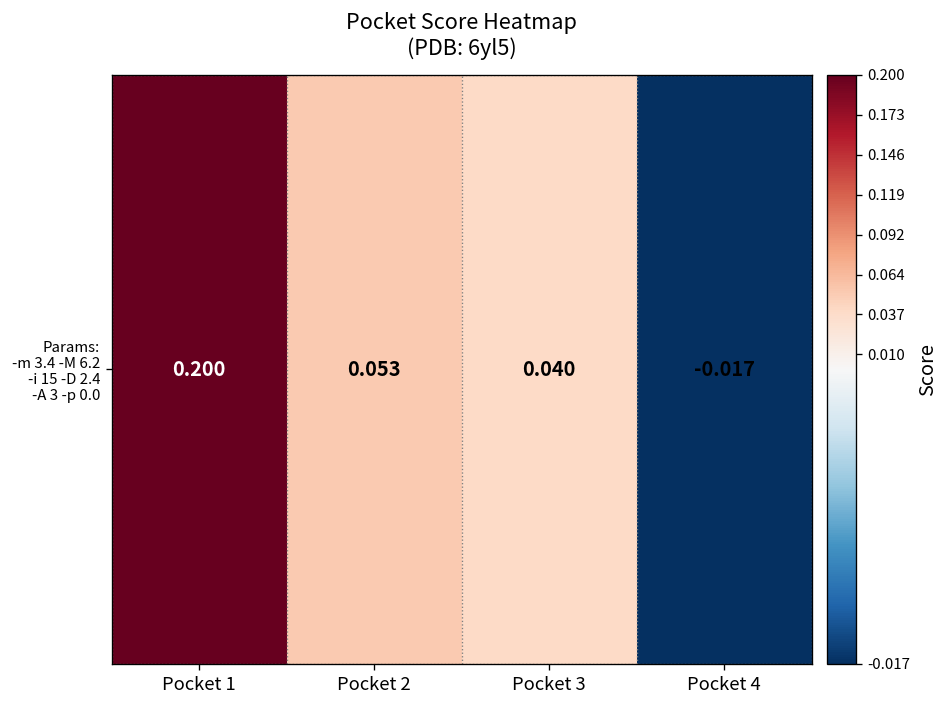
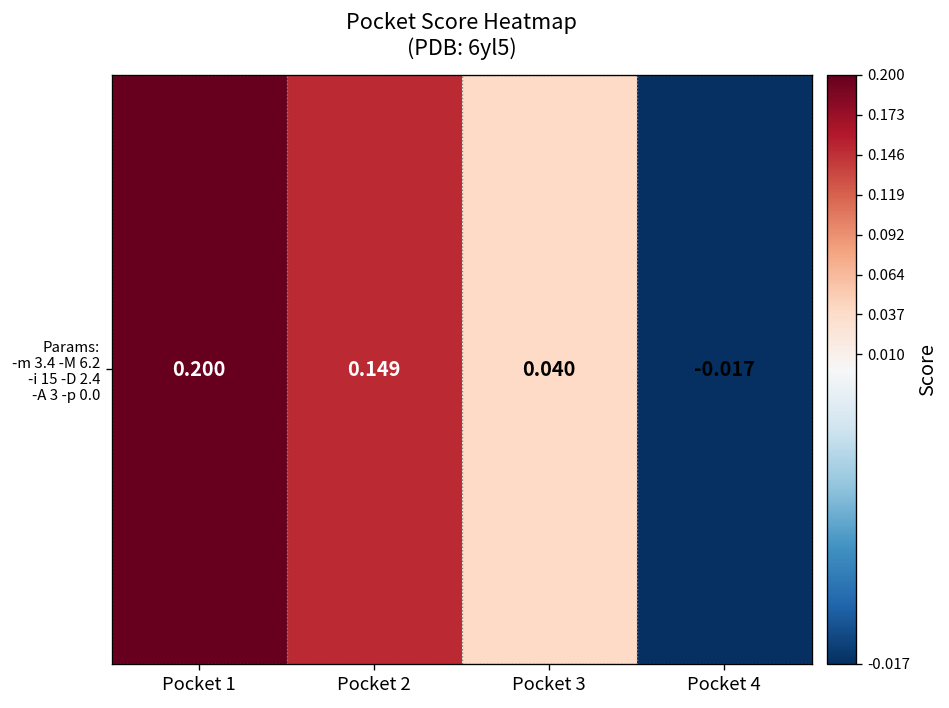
Params: -m 3.4 -M 6.2 -i 15 -D 2.4 -A 3 -p 0.0, Pocket 2: 0.053 -> 0.149
